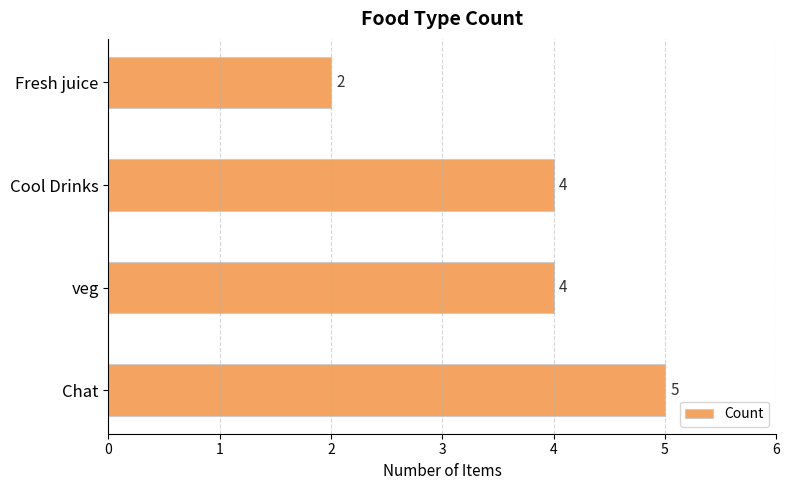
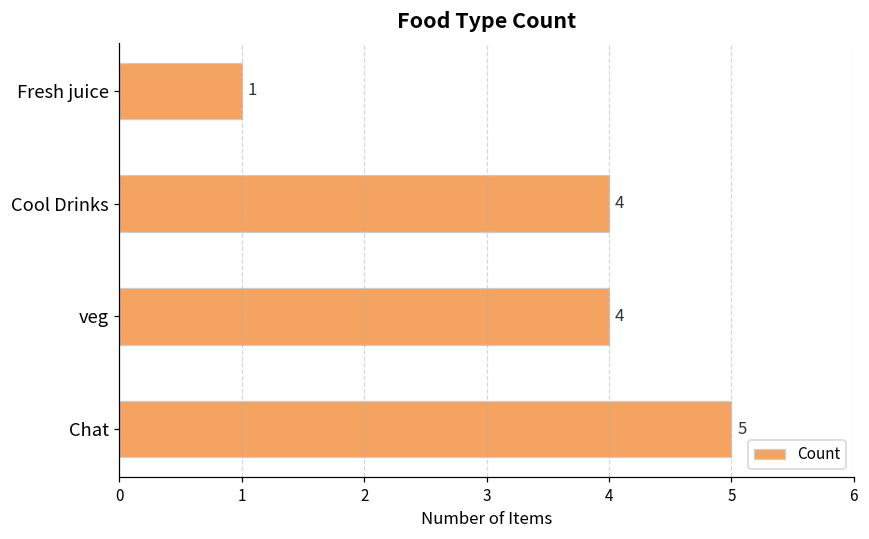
Fresh juice: 2 -> 1
